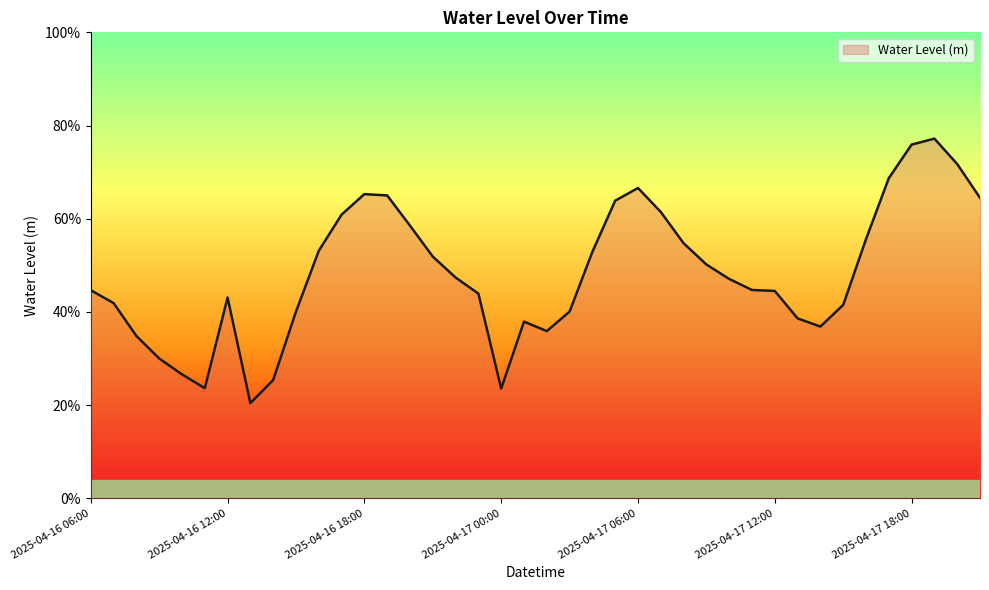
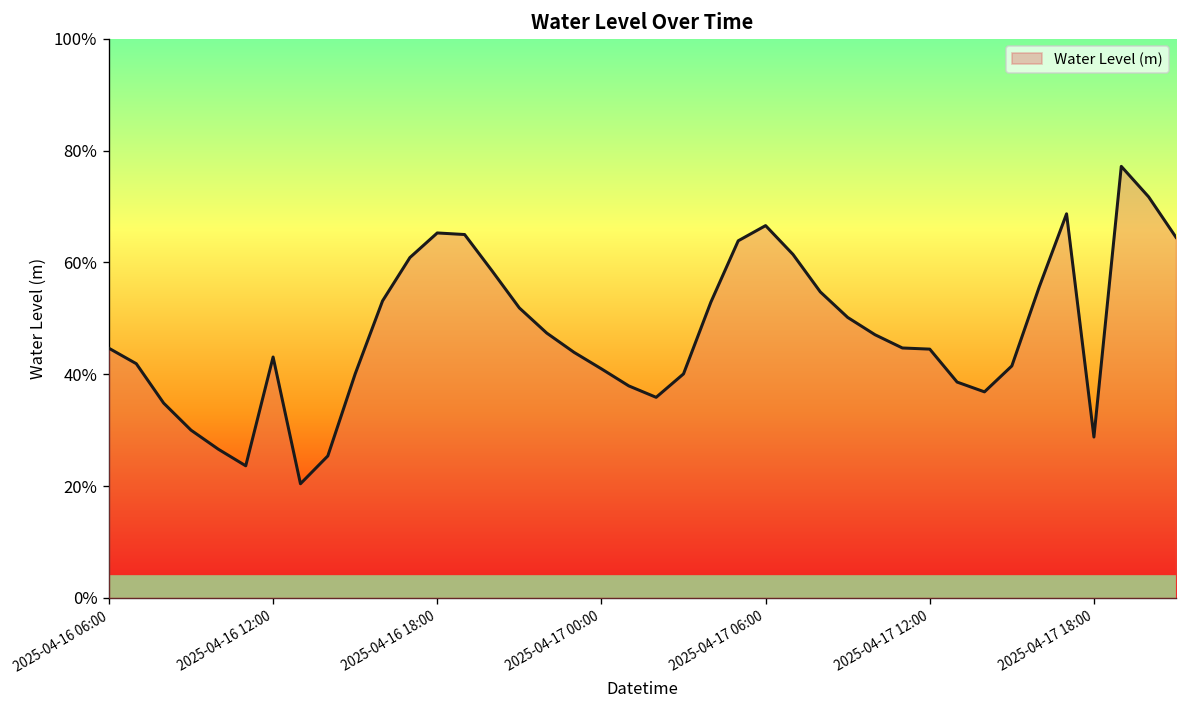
2025-04-17 00:00: 24% -> 41%
2025-04-17 18:00: 76% -> 29%
